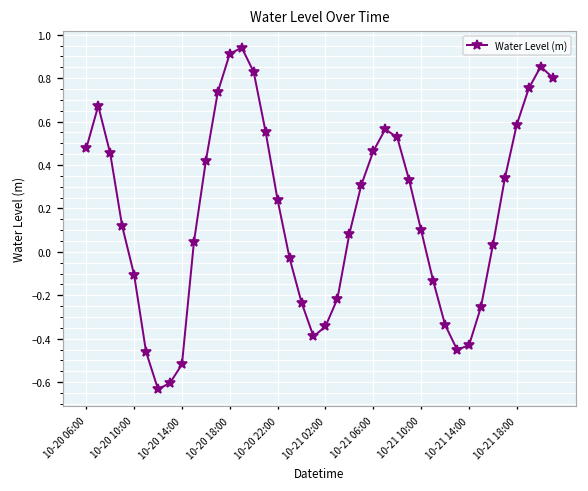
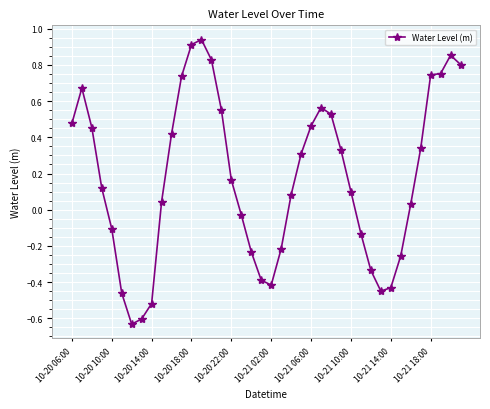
10-20 22:00: 0.24 -> 0.16
10-21 02:00: -0.34 -> -0.42
10-21 18:00: 0.59 -> 0.74
